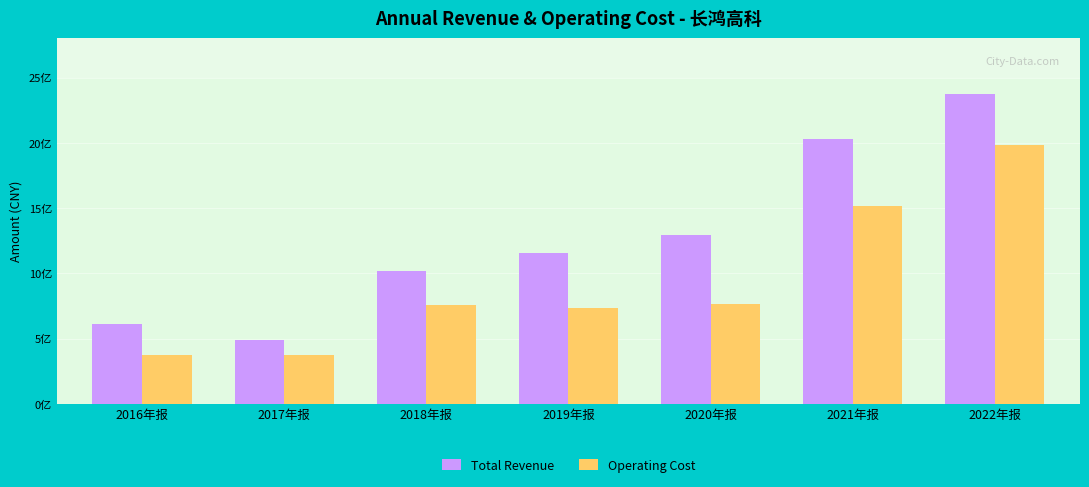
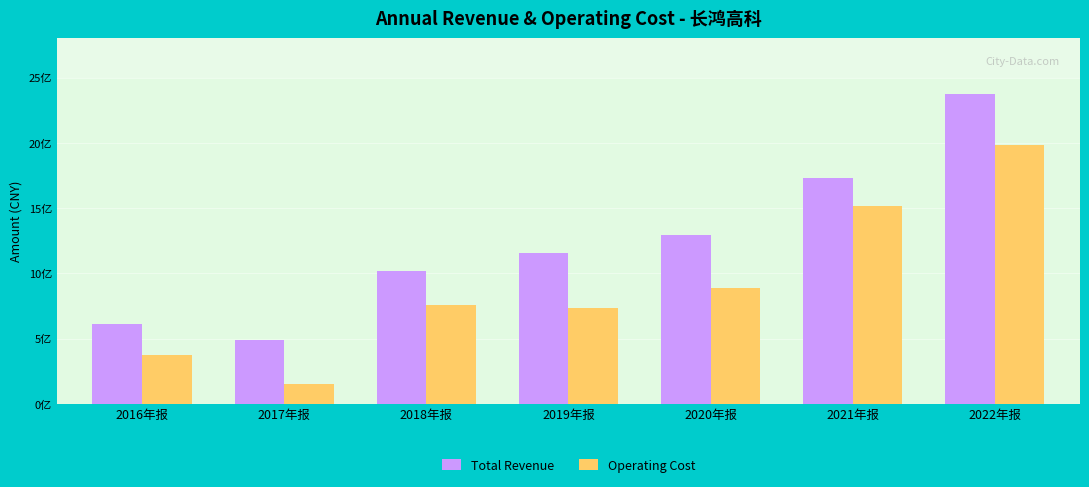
Operating Cost, 2017年报: 3.7亿 -> 1.5亿
Operating Cost, 2020年报: 7.7亿 -> 8.8亿
Total Revenue, 2021年报: 20.3亿 -> 17.3亿
